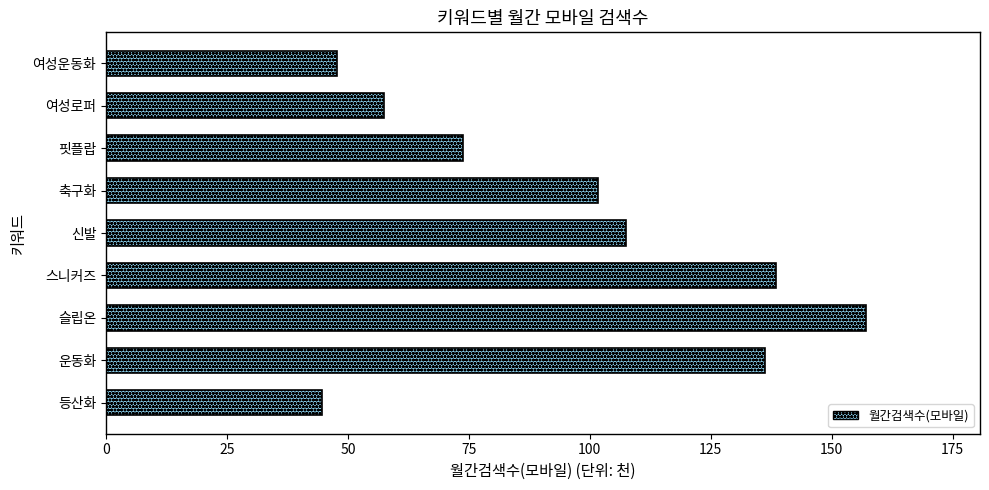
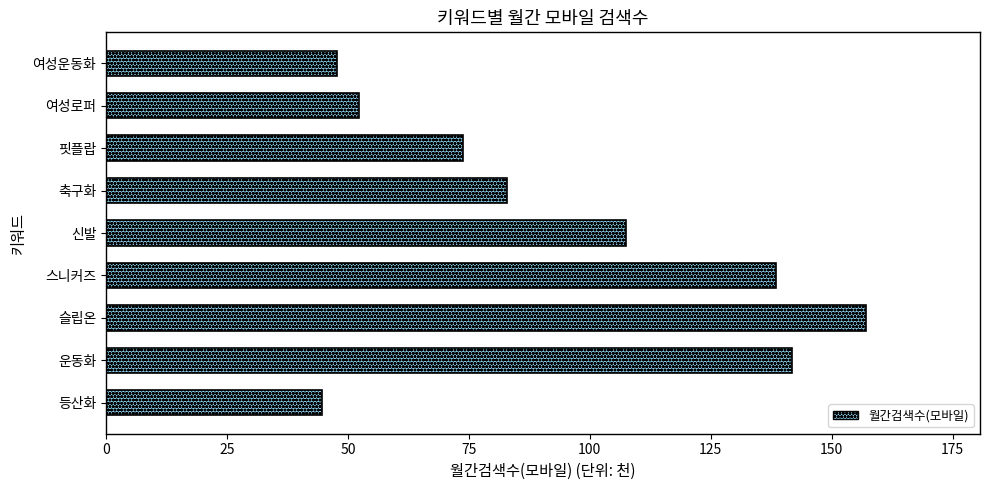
여성로퍼: 58 -> 52
축구화: 102 -> 83
운동화: 136 -> 142
